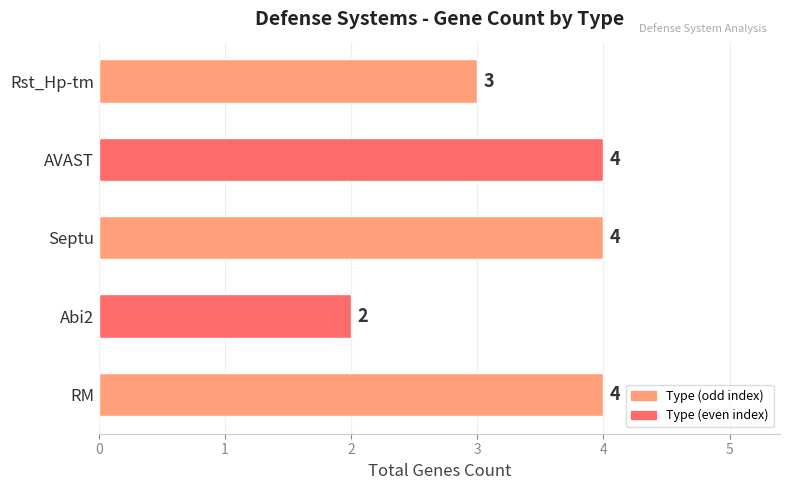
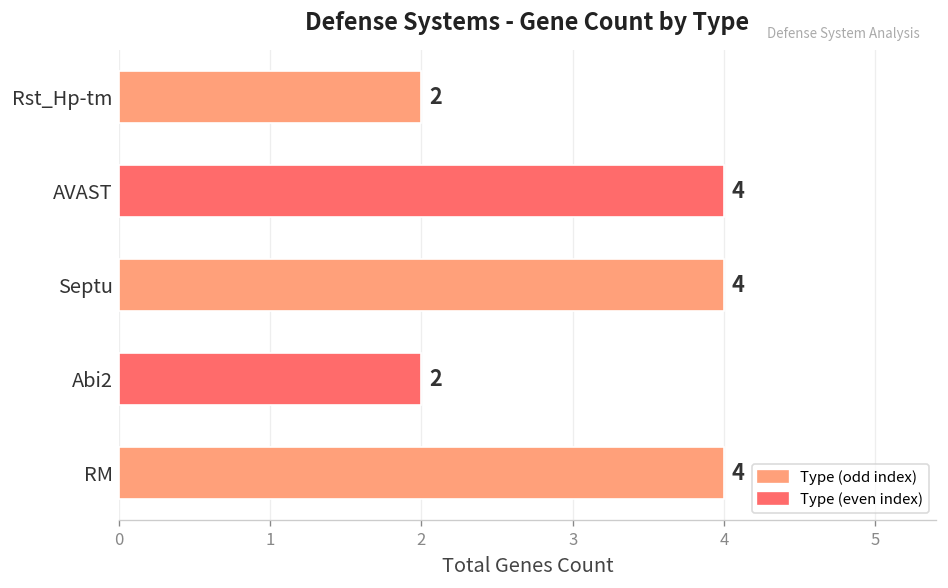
Rst_Hp-tm: 3 -> 2
